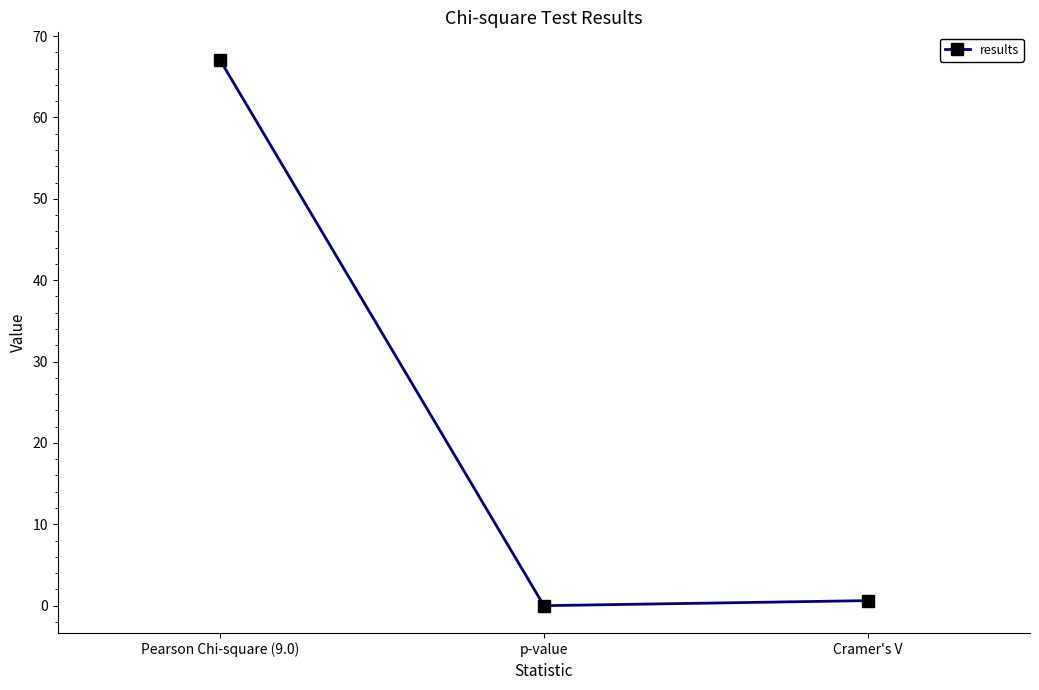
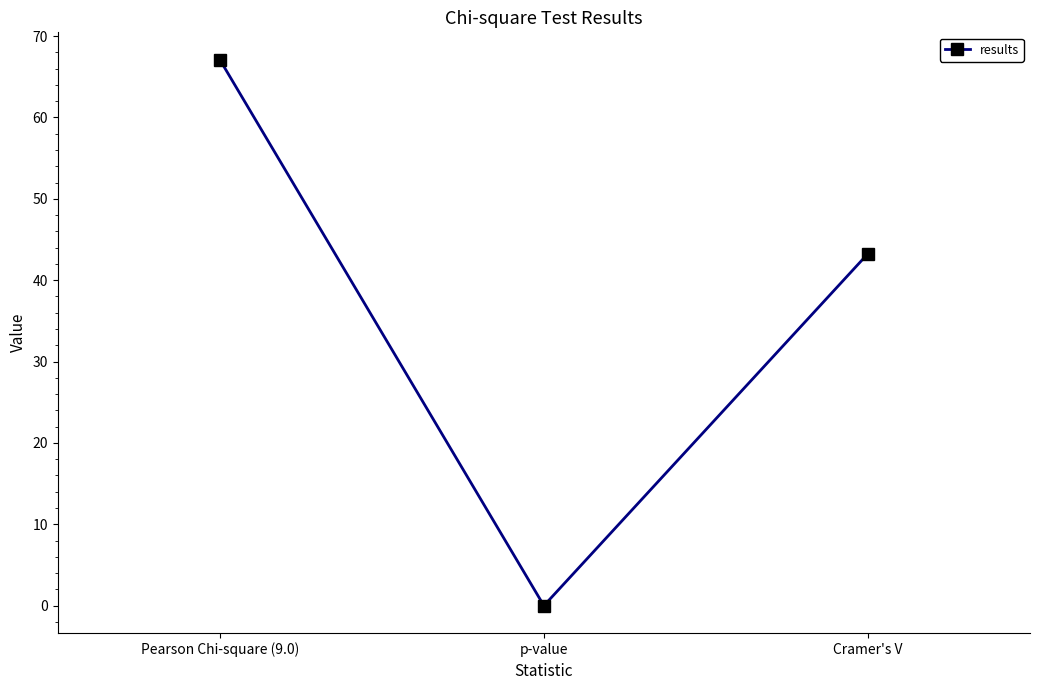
Cramer's V: 1 -> 43
